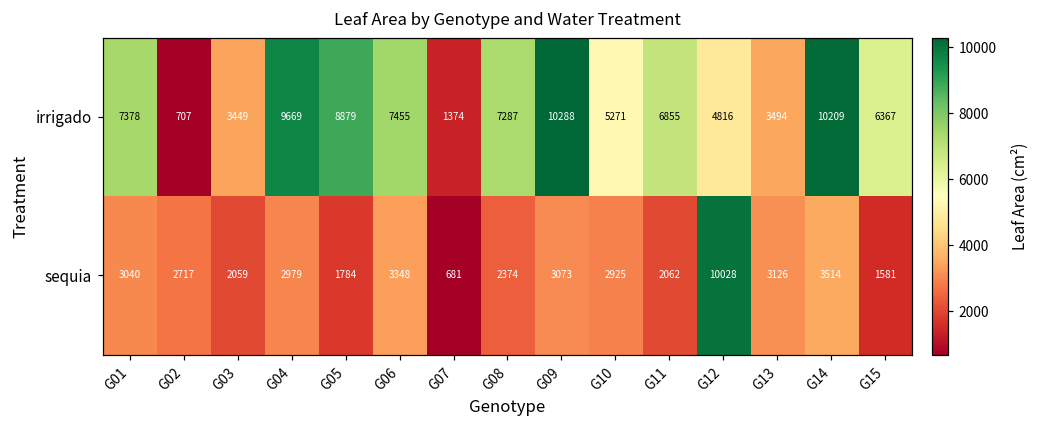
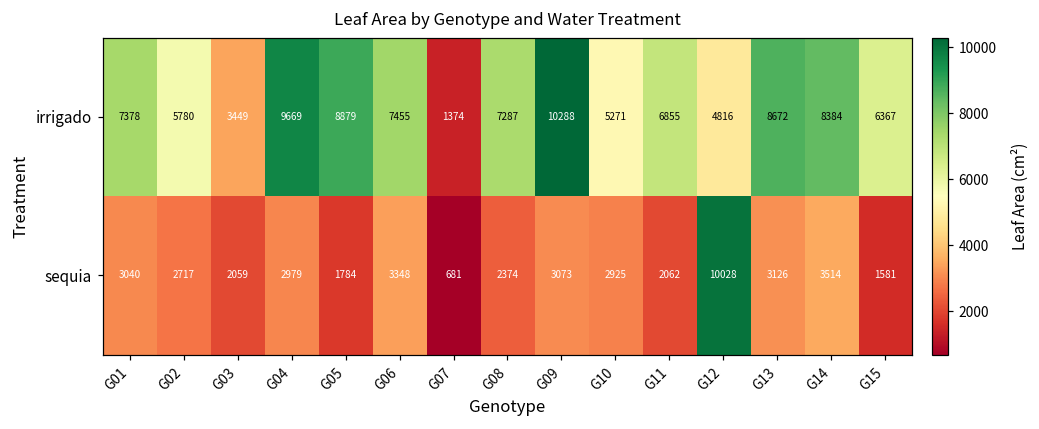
irrigado, G02: 707 -> 5780
irrigado, G13: 3494 -> 8672
irrigado, G14: 10209 -> 8384
